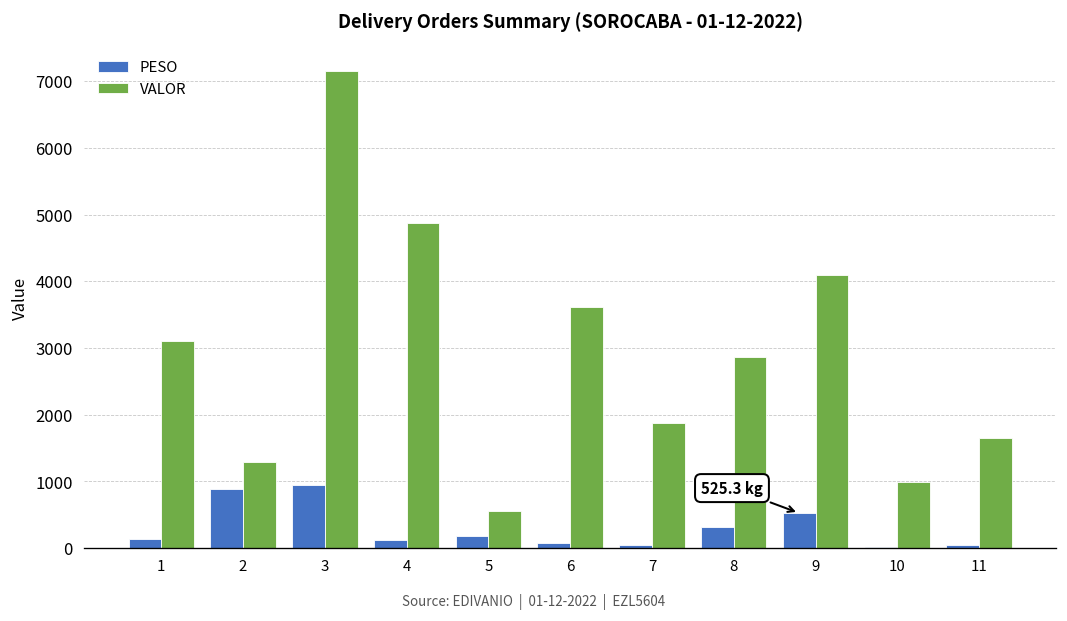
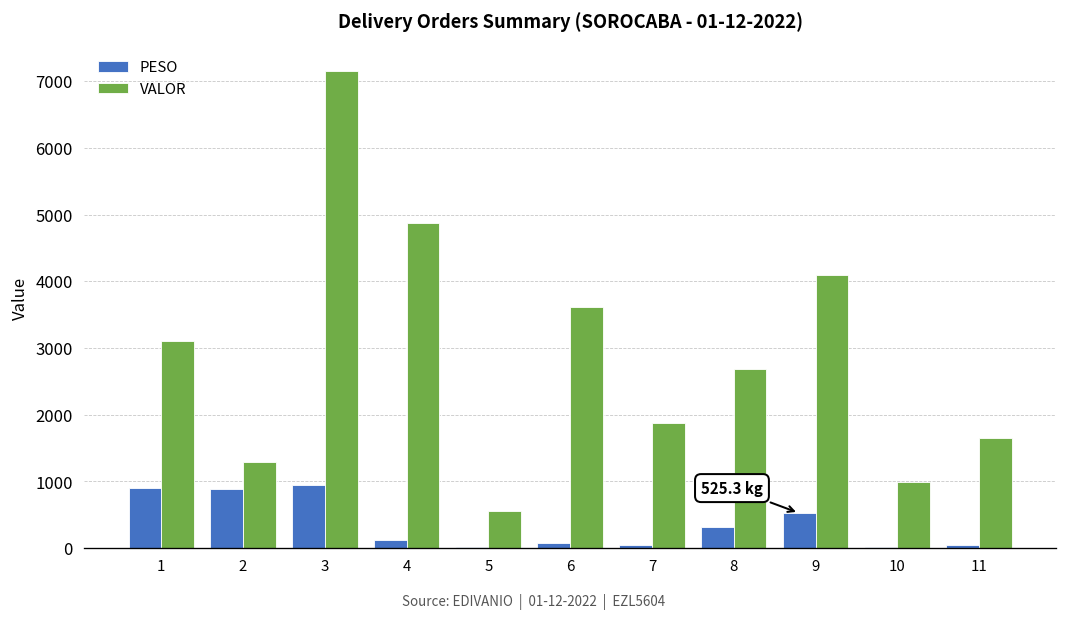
PESO, 1: 100 -> 900
PESO, 5: 200 -> 0
VALOR, 8: 2900 -> 2700
